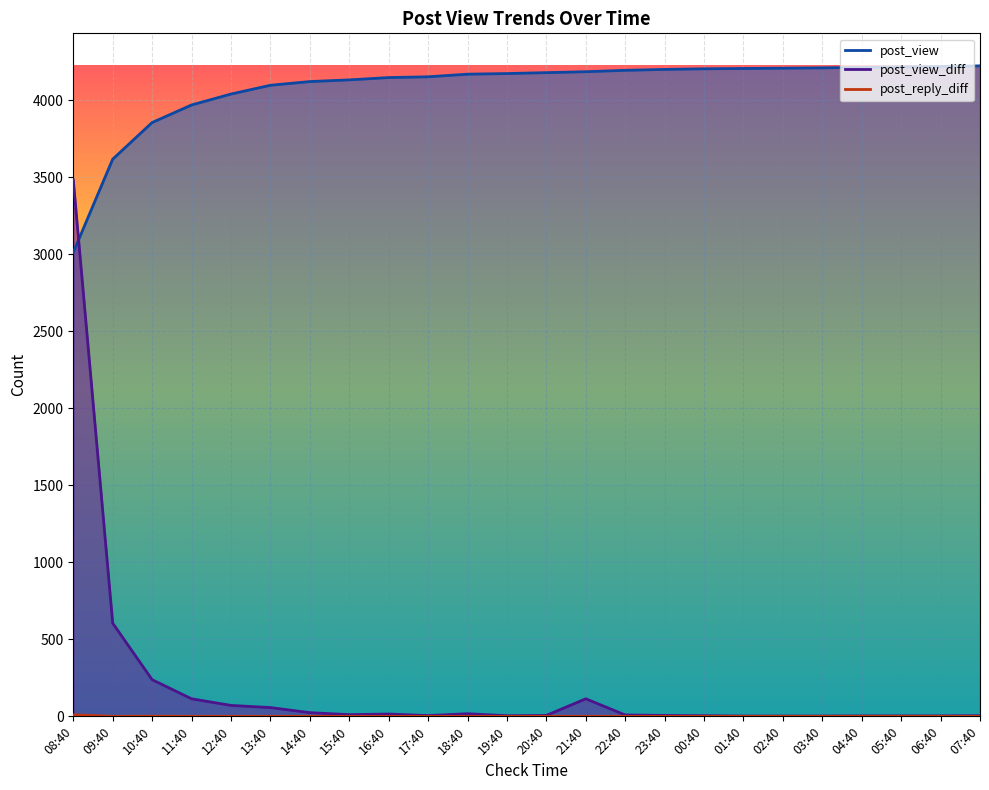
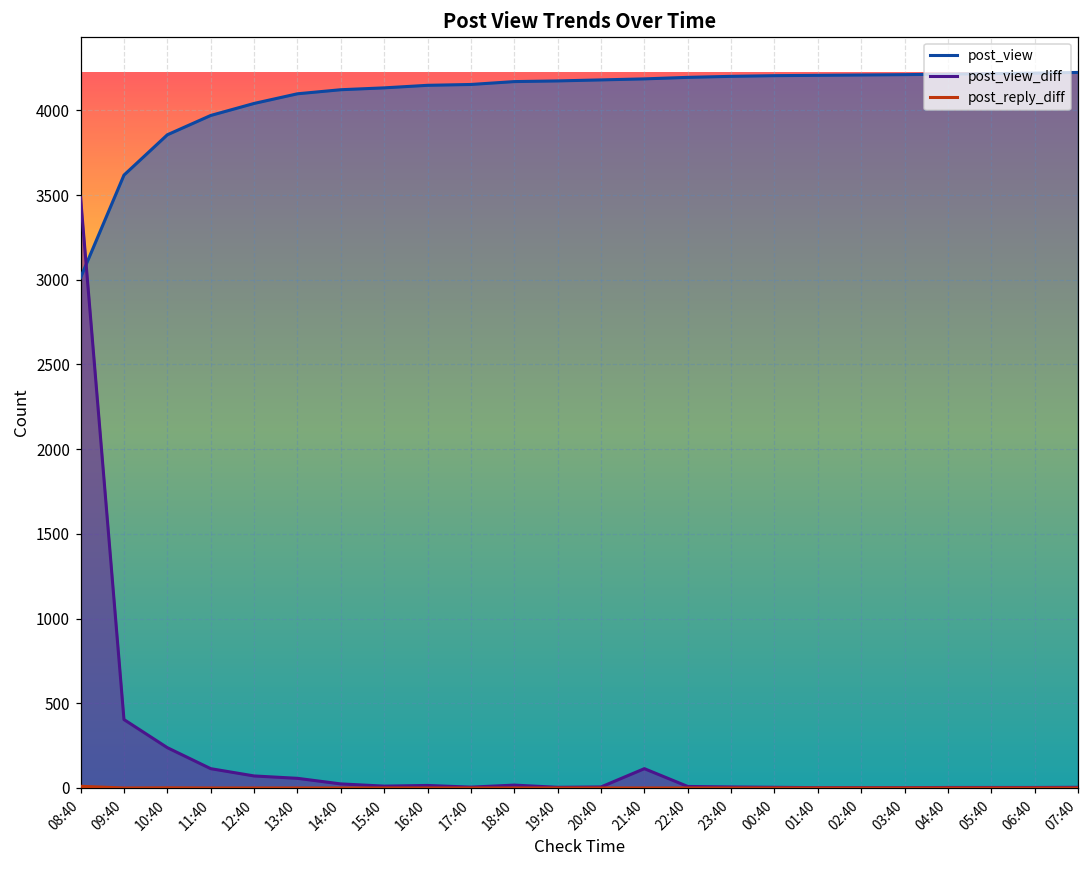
post_view_diff, 09:40: 610 -> 400
